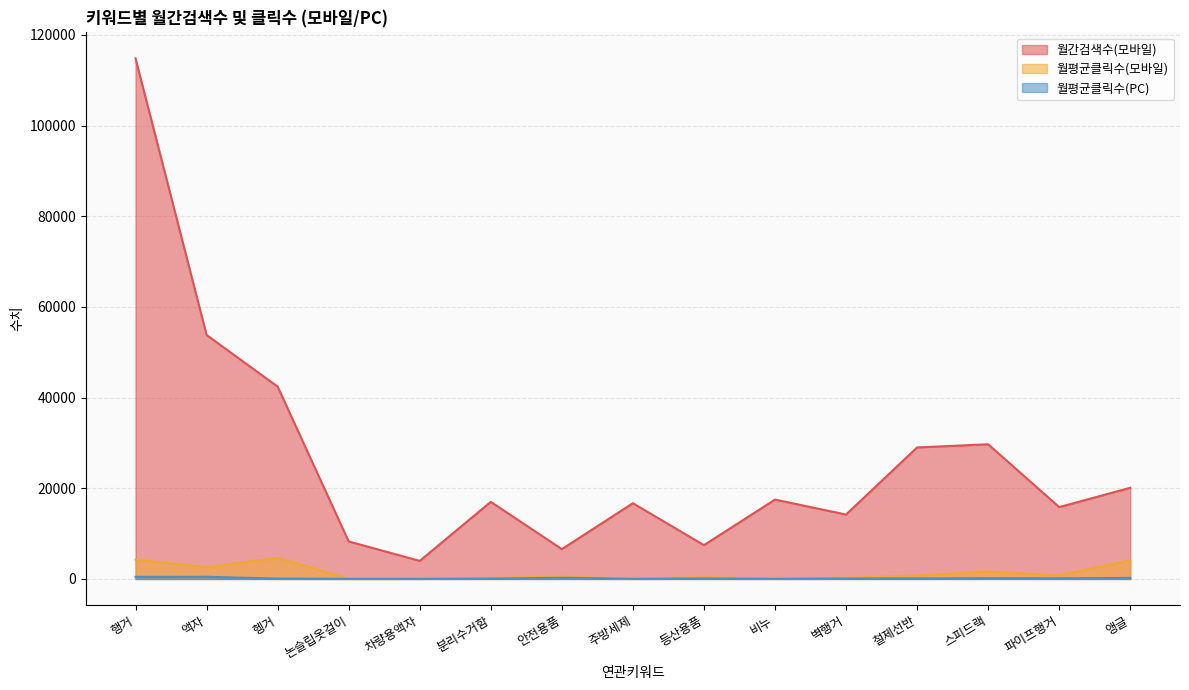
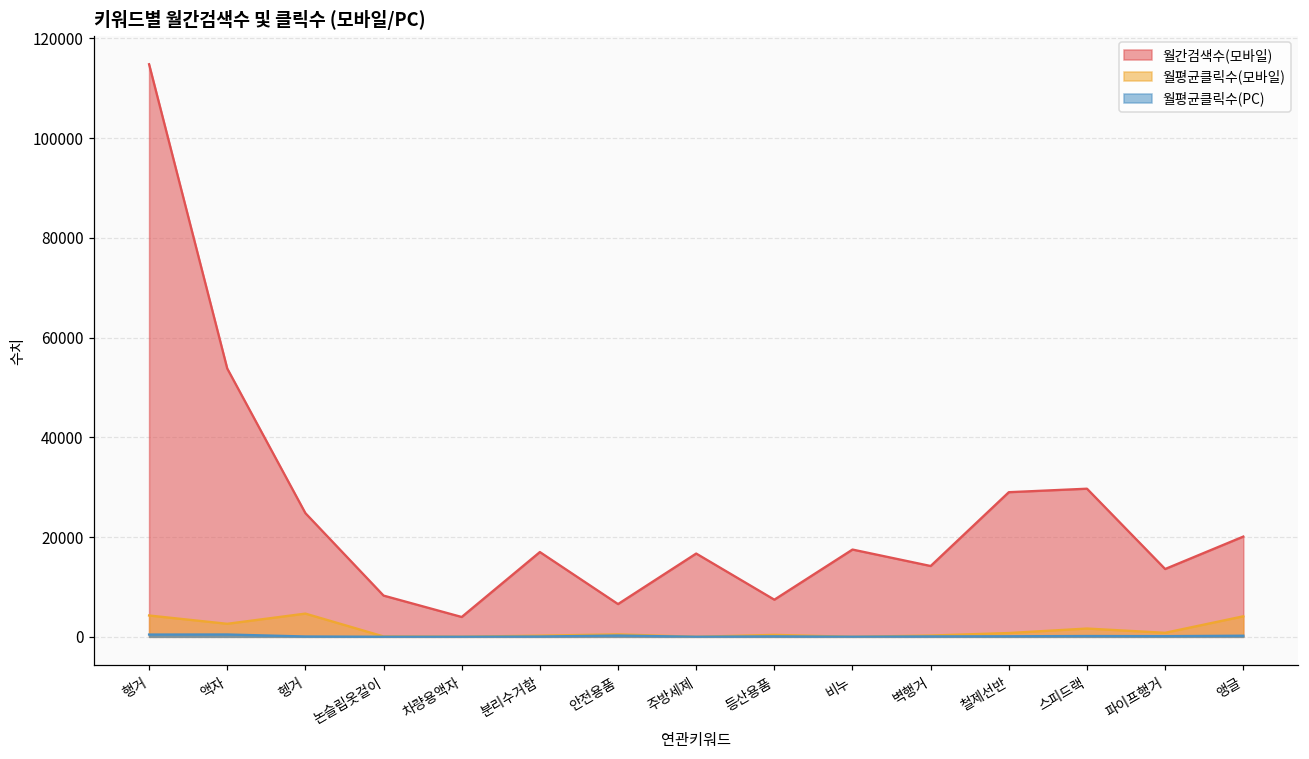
월간검색수(모바일), 헹거: 42000 -> 25000
월간검색수(모바일), 파이프행거: 16000 -> 14000
